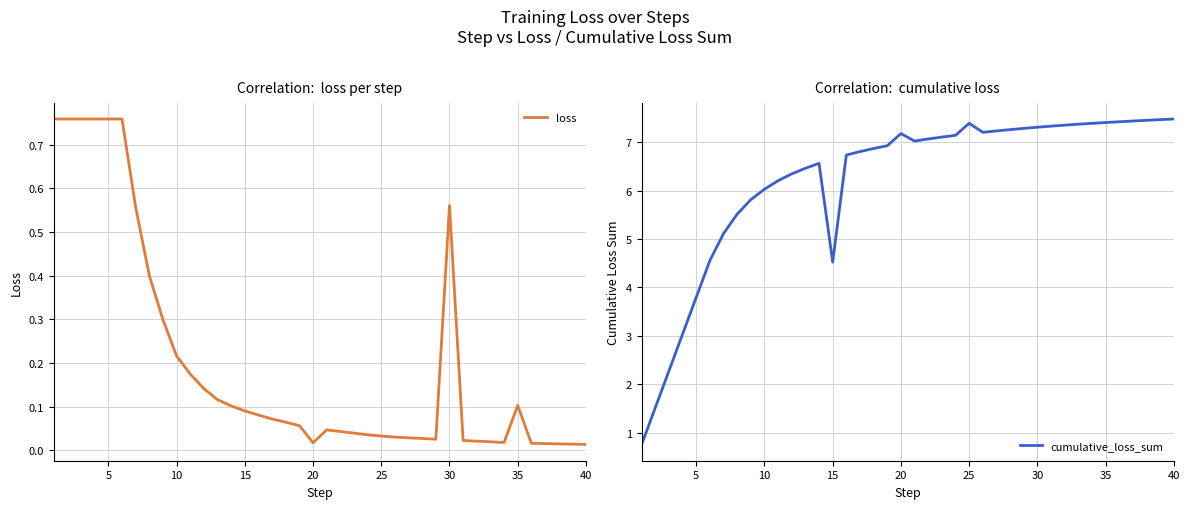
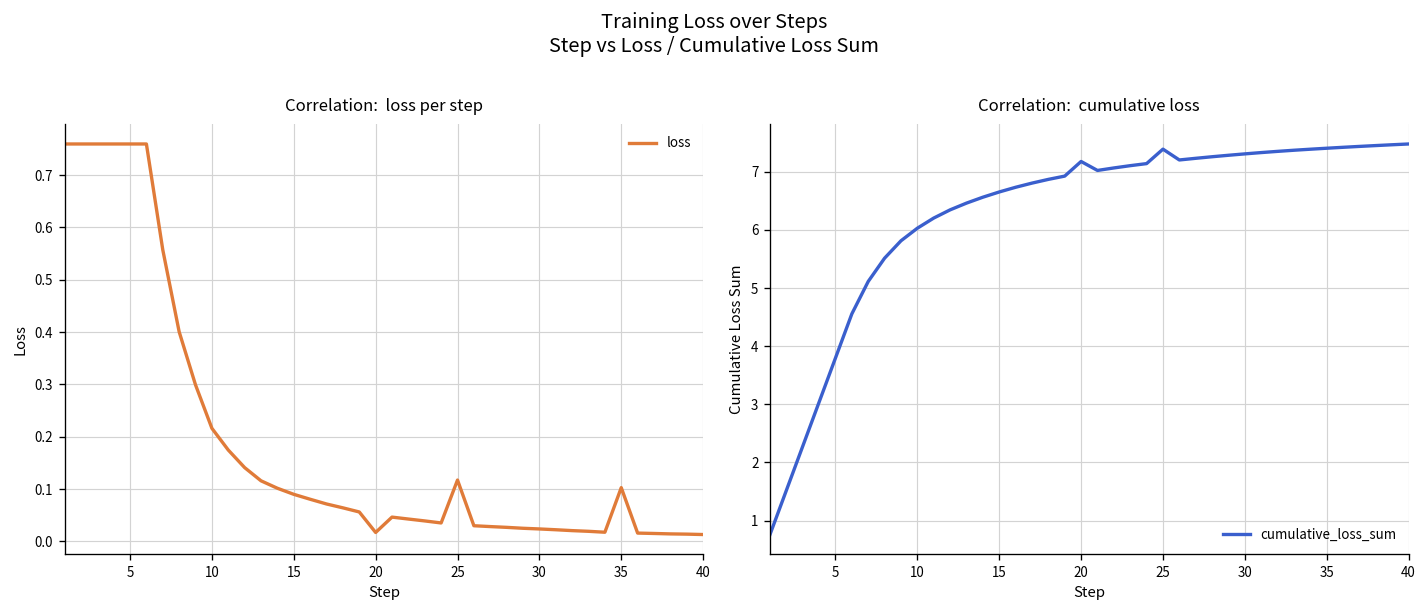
Correlation: loss per step, 25: 0.03 -> 0.12
Correlation: loss per step, 30: 0.56 -> 0.02
Correlation: cumulative loss, 15: 4.5 -> 6.7
